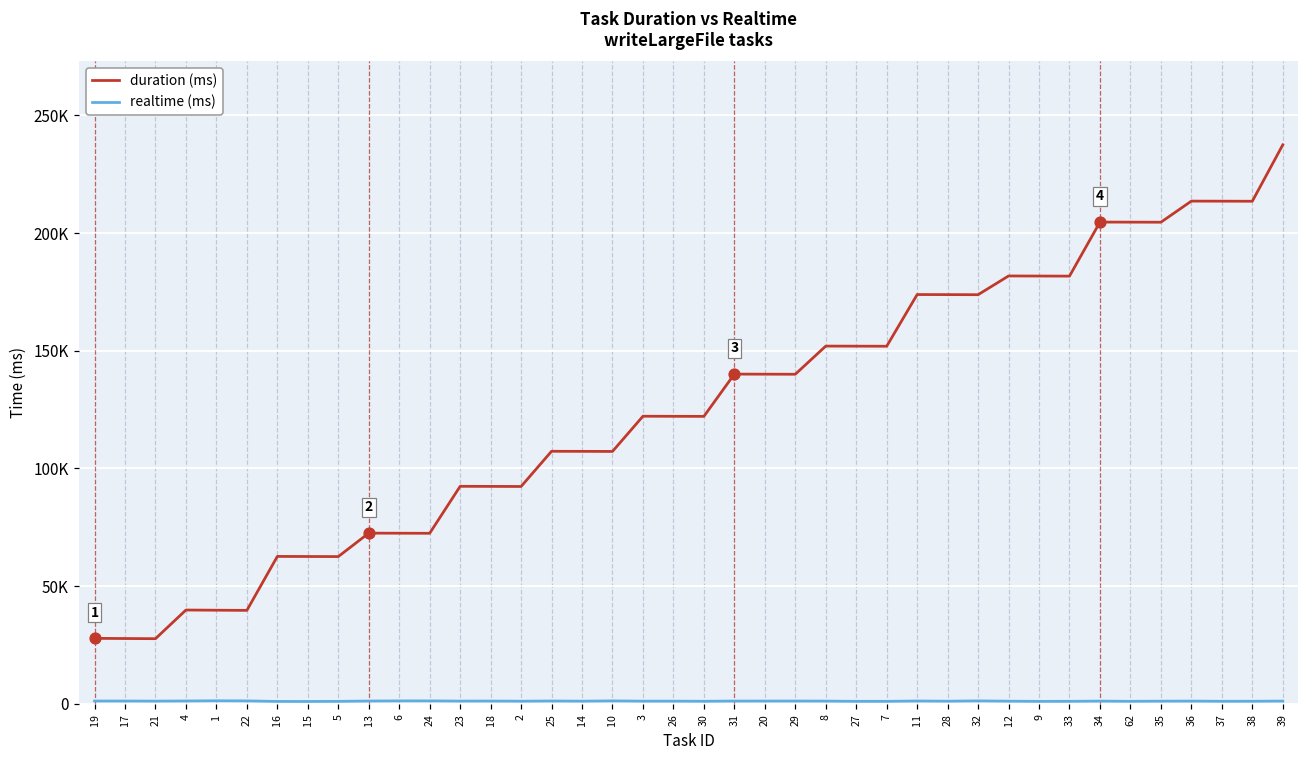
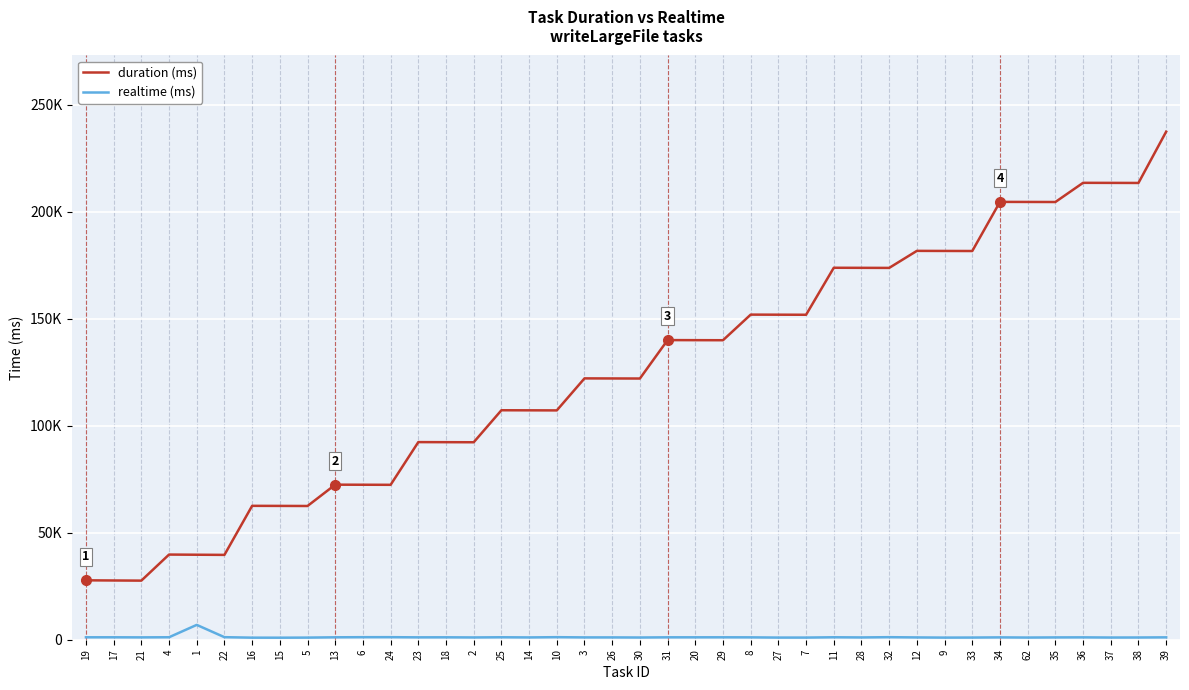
realtime (ms), 1: 1000 -> 7000
